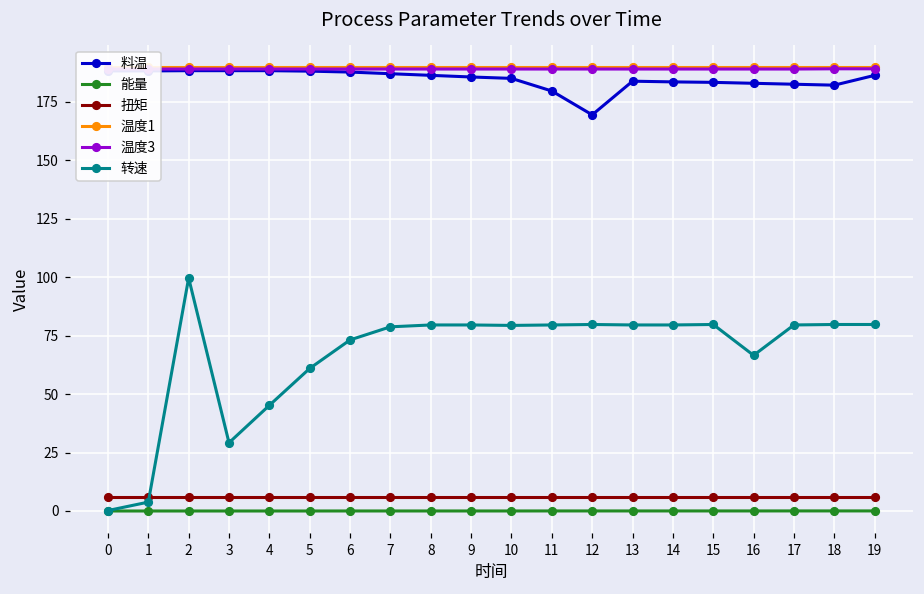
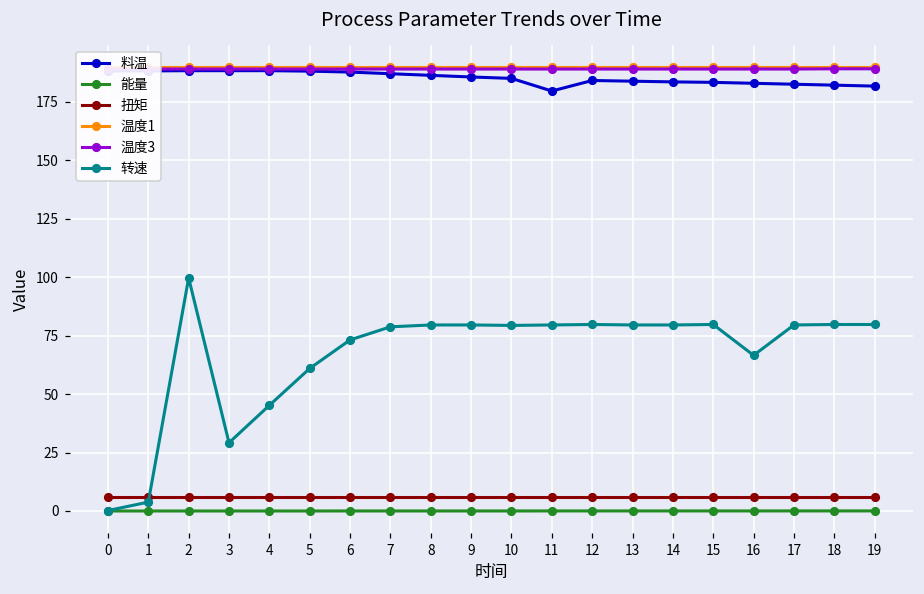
料温, 12: 170 -> 184
料温, 19: 186 -> 182
